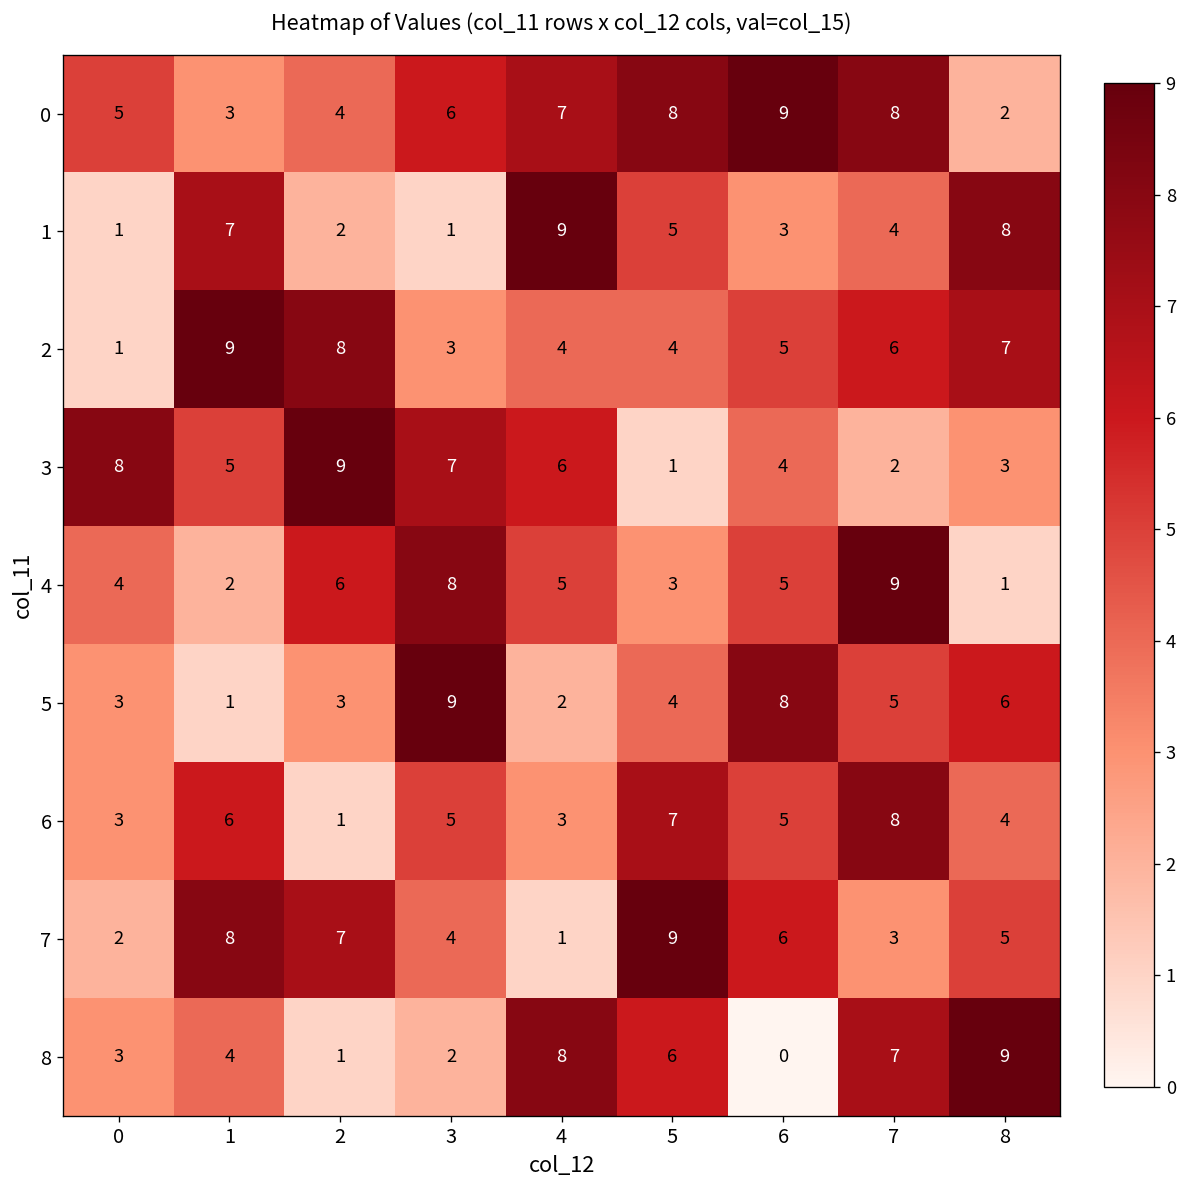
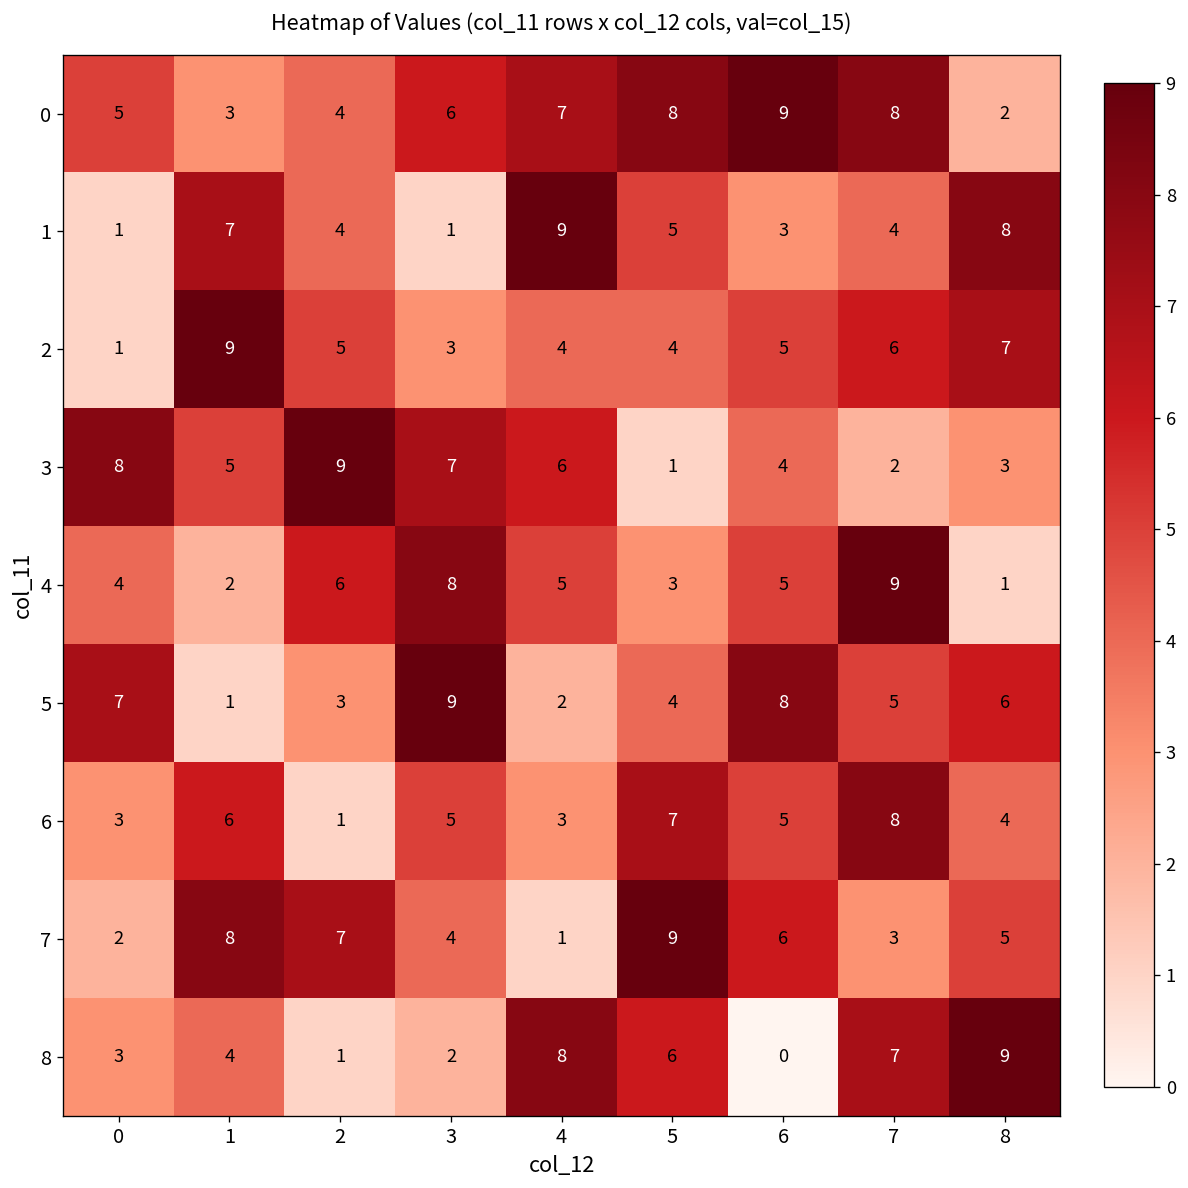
1, 2: 2 -> 4
2, 2: 8 -> 5
5, 0: 3 -> 7
